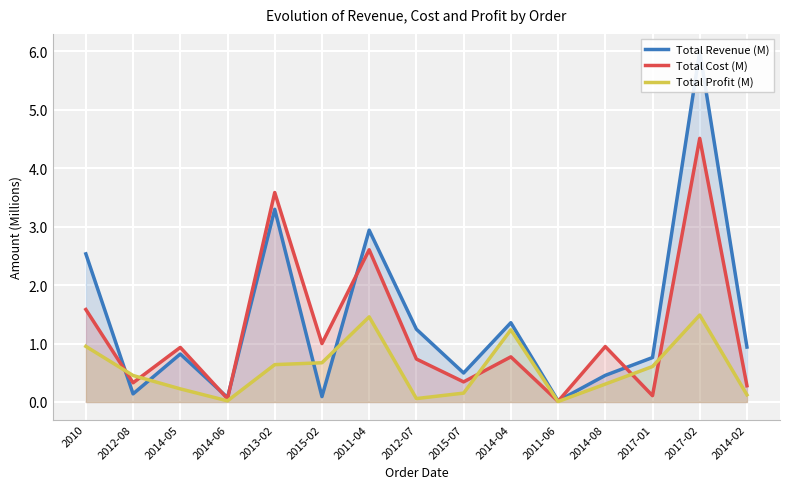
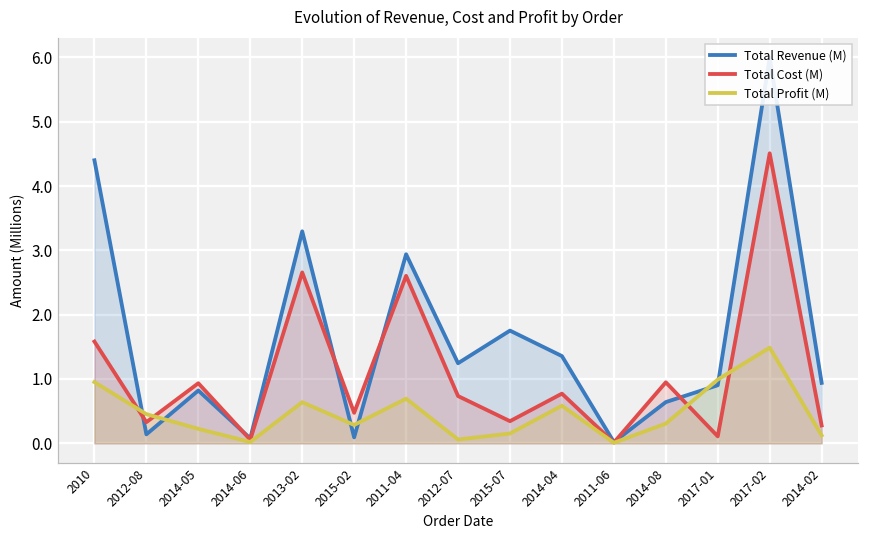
Total Revenue (M), 2010: 2.5 -> 4.4
Total Cost (M), 2013-02: 3.6 -> 2.7
Total Cost (M), 2015-02: 1.0 -> 0.5
Total Profit (M), 2015-02: 0.7 -> 0.3
Total Profit (M), 2011-04: 1.5 -> 0.7
Total Revenue (M), 2015-07: 0.5 -> 1.8
Total Profit (M), 2014-04: 1.2 -> 0.6
Total Revenue (M), 2014-08: 0.5 -> 0.6
Total Revenue (M), 2017-01: 0.8 -> 0.9
Total Profit (M), 2017-01: 0.6 -> 1.0
